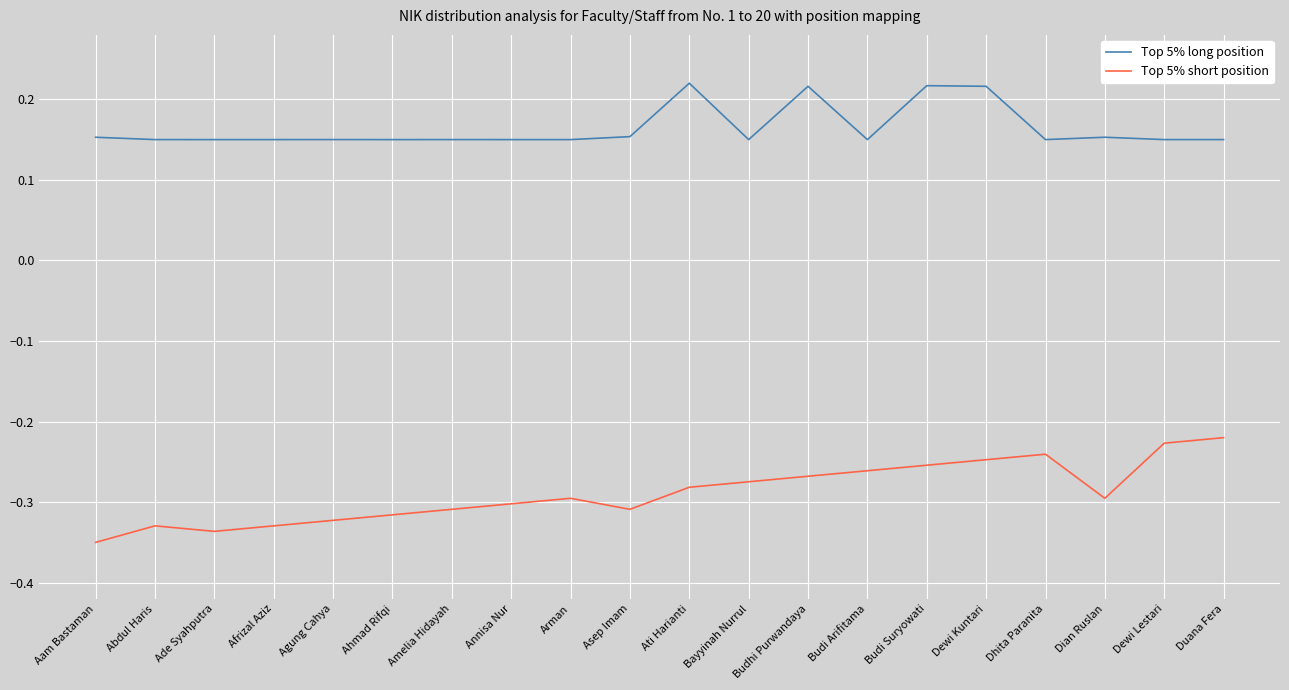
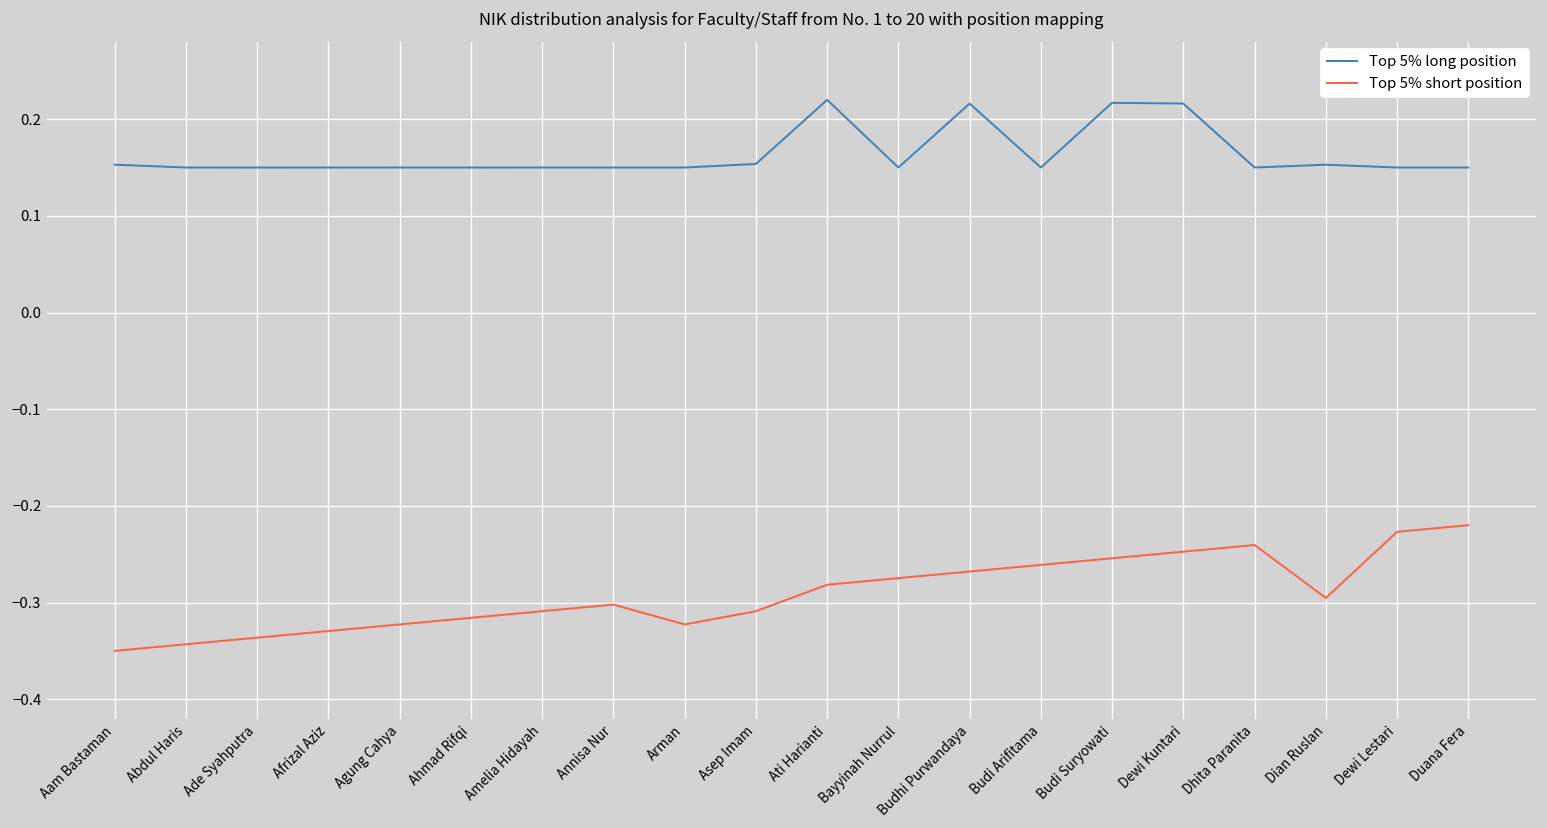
Top 5% short position, Abdul Haris: -0.33 -> -0.34
Top 5% short position, Arman: -0.30 -> -0.32
